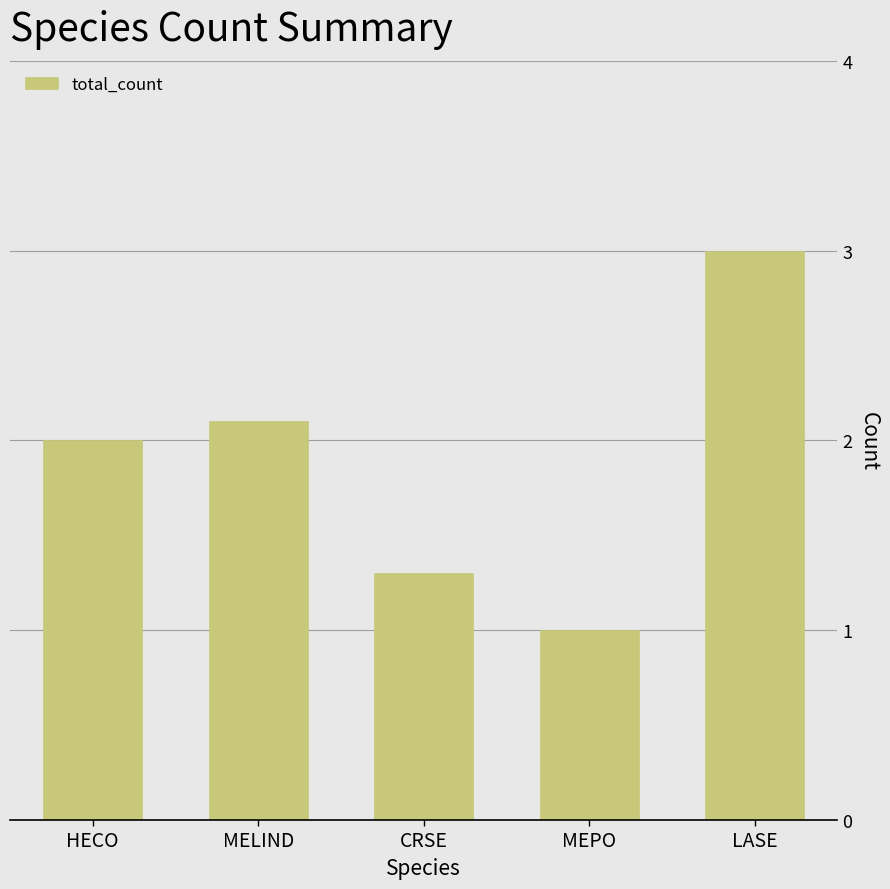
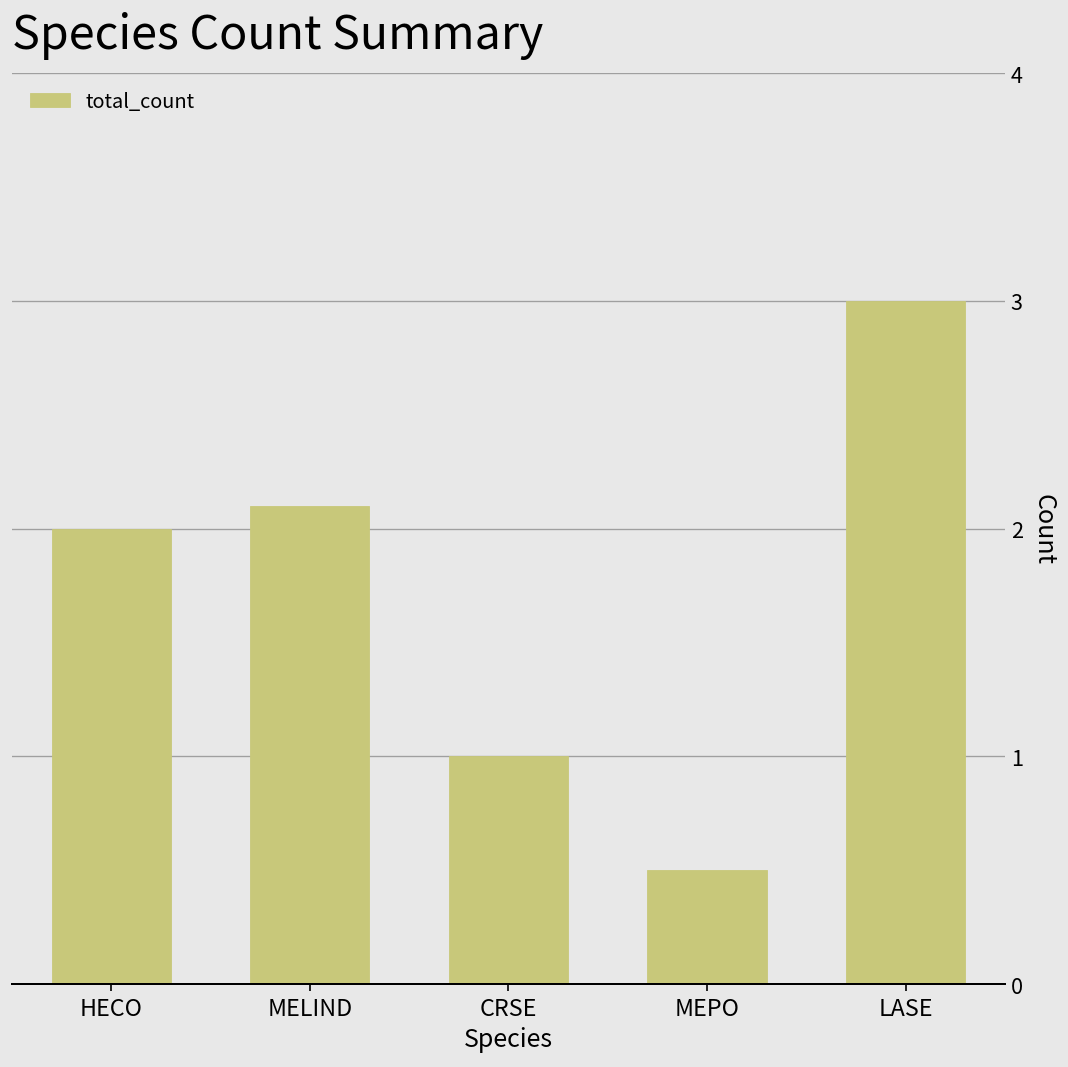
CRSE: 1.3 -> 1.0
MEPO: 1.0 -> 0.5
